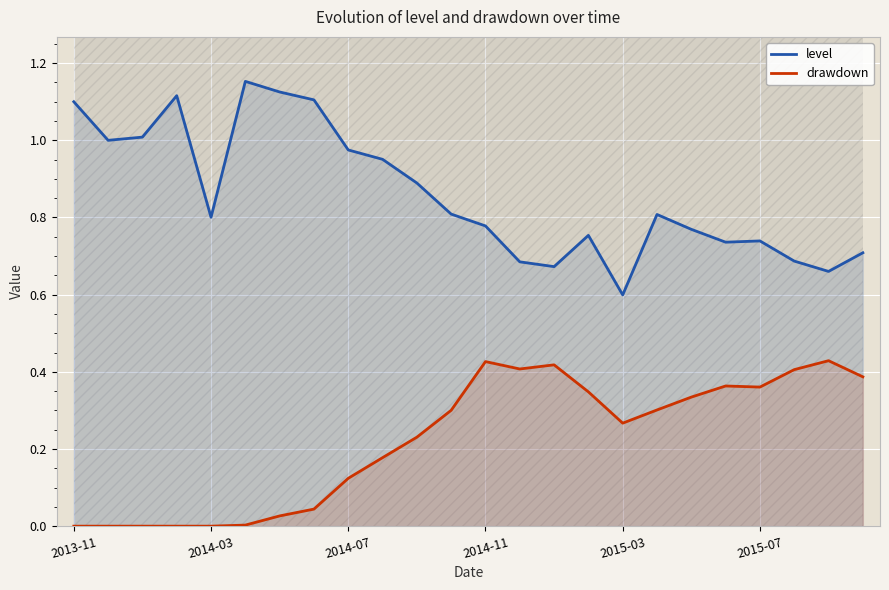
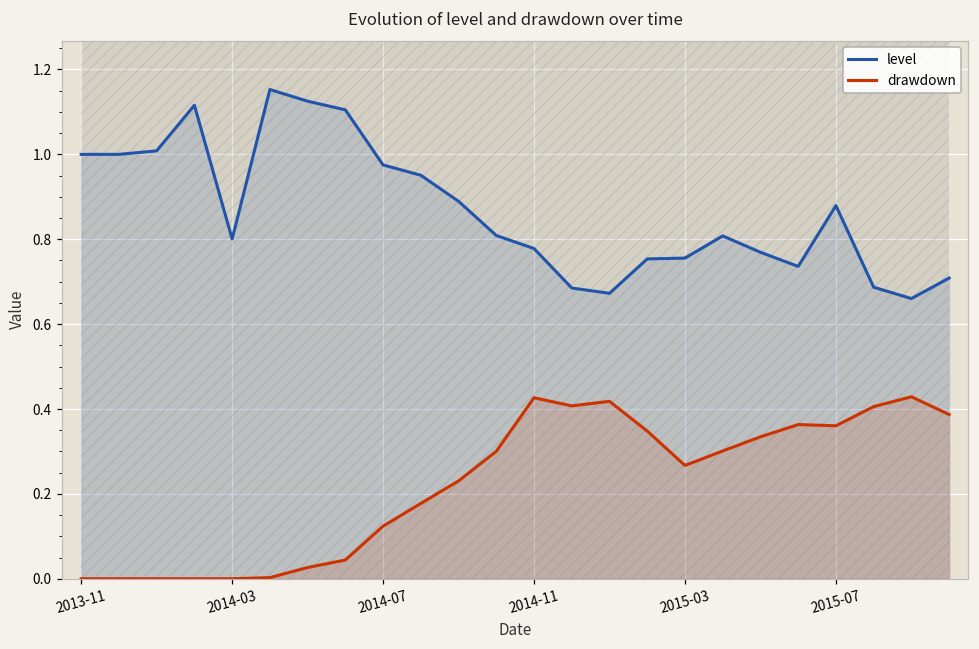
level, 2013-11: 1.1 -> 1.0
level, 2015-03: 0.60 -> 0.76
level, 2015-07: 0.74 -> 0.88
